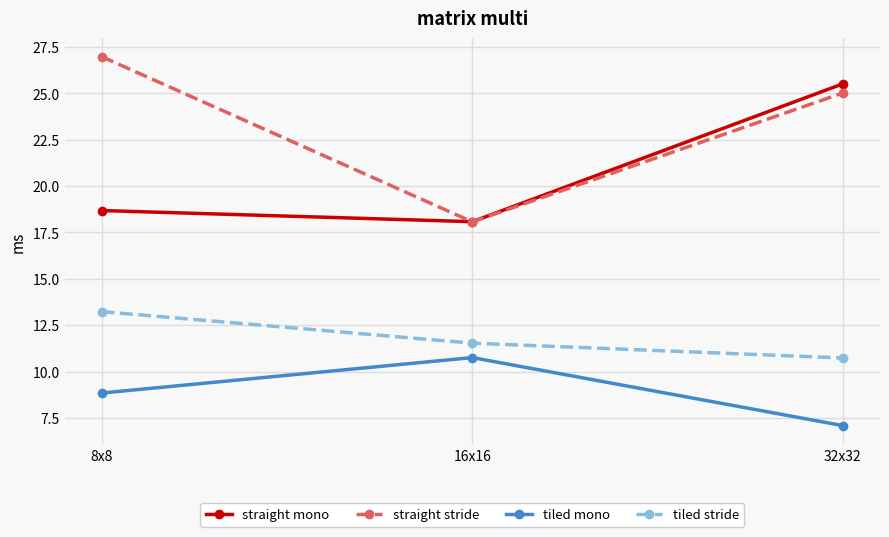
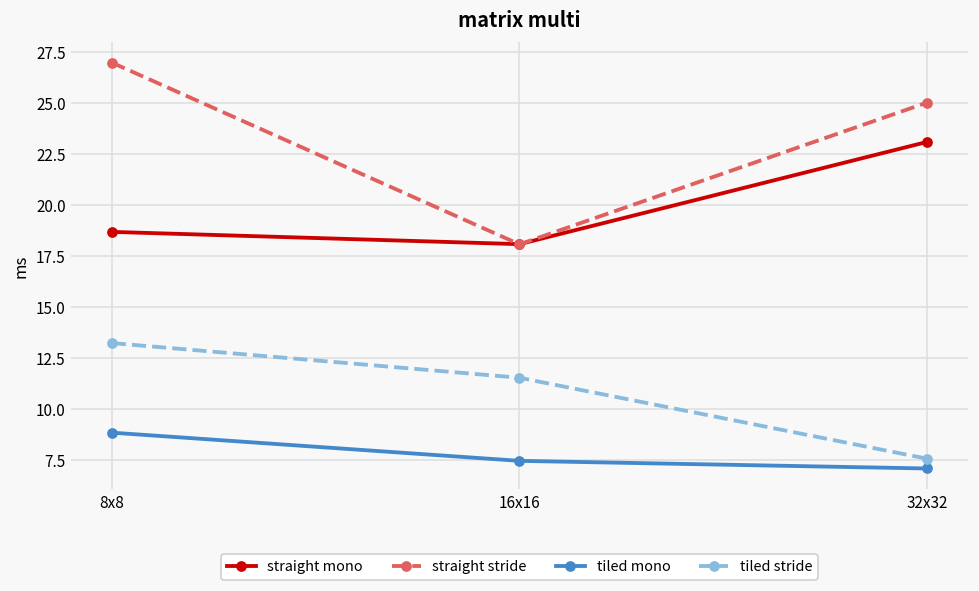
tiled mono, 16x16: 10.8 -> 7.5
straight mono, 32x32: 25.5 -> 23.1
tiled stride, 32x32: 10.7 -> 7.6
